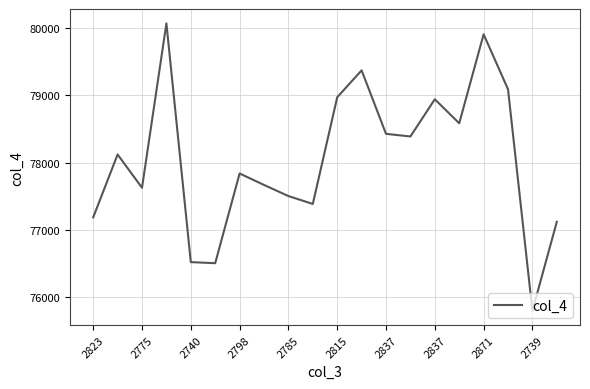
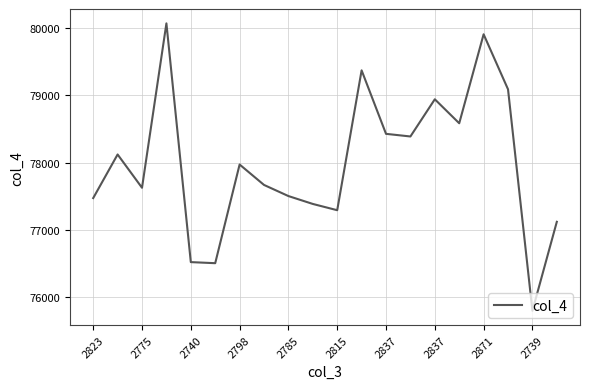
2823: 77200 -> 77500
2798: 77800 -> 78000
2815: 79000 -> 77300
